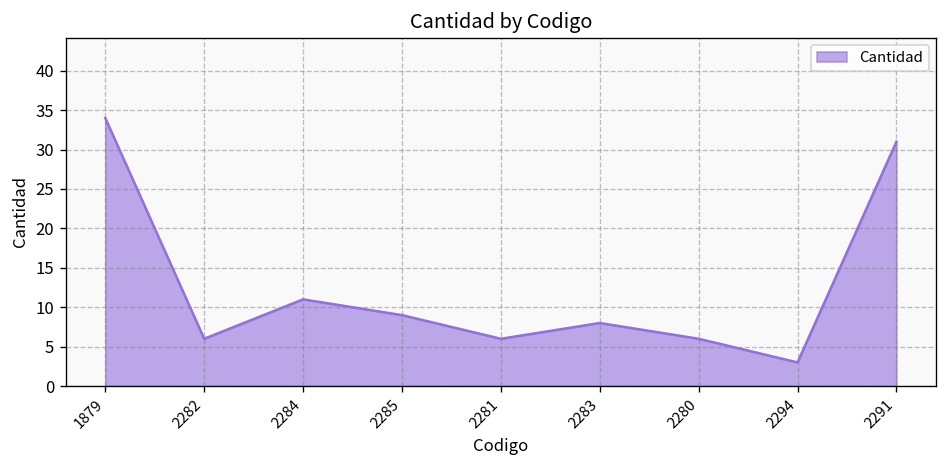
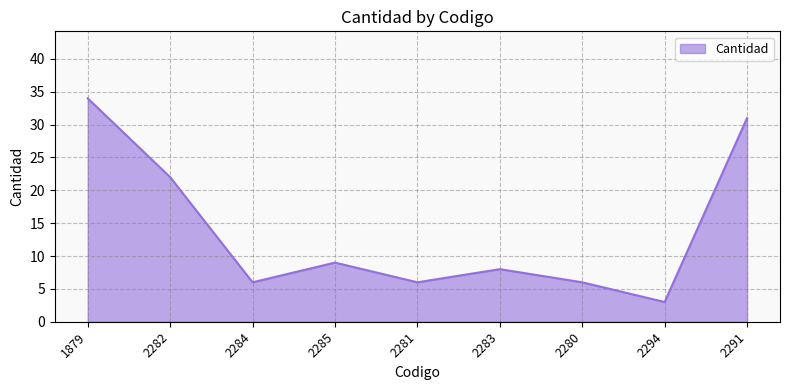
2282: 6 -> 22
2284: 11 -> 6
